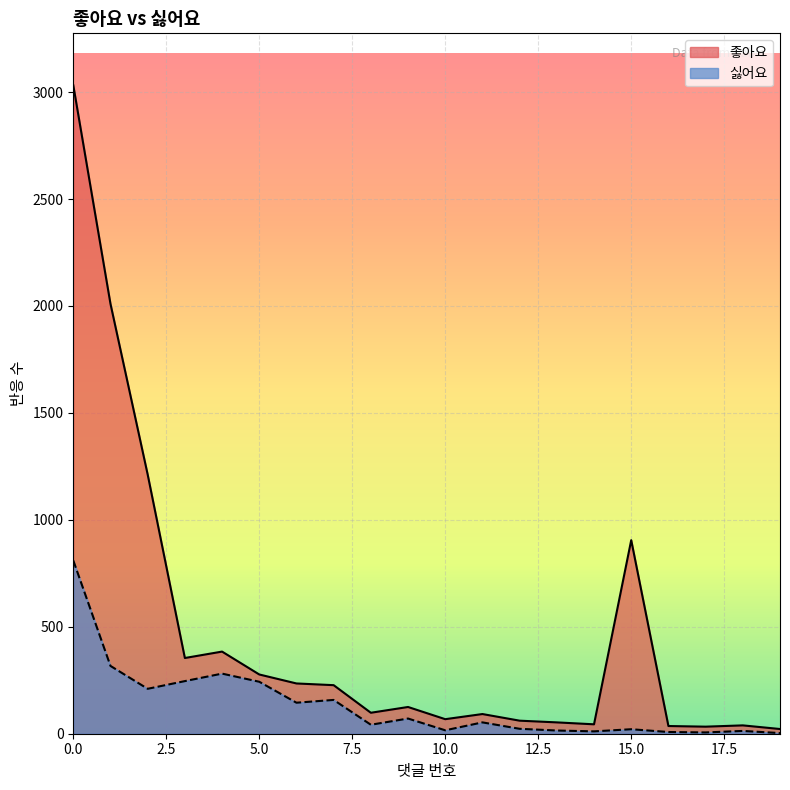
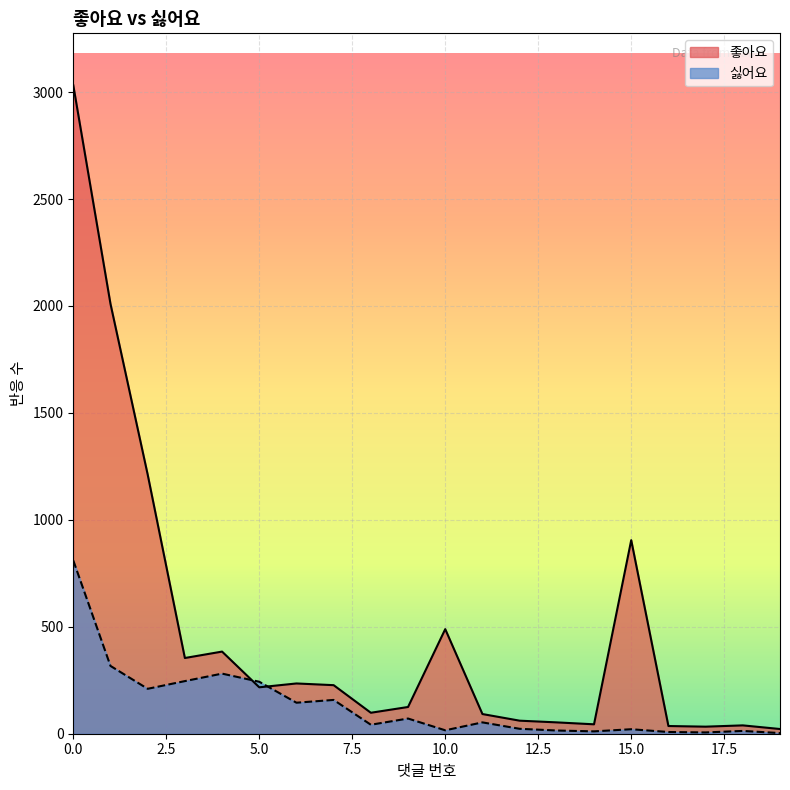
좋아요, 5.0: 280 -> 220
좋아요, 10.0: 70 -> 490
